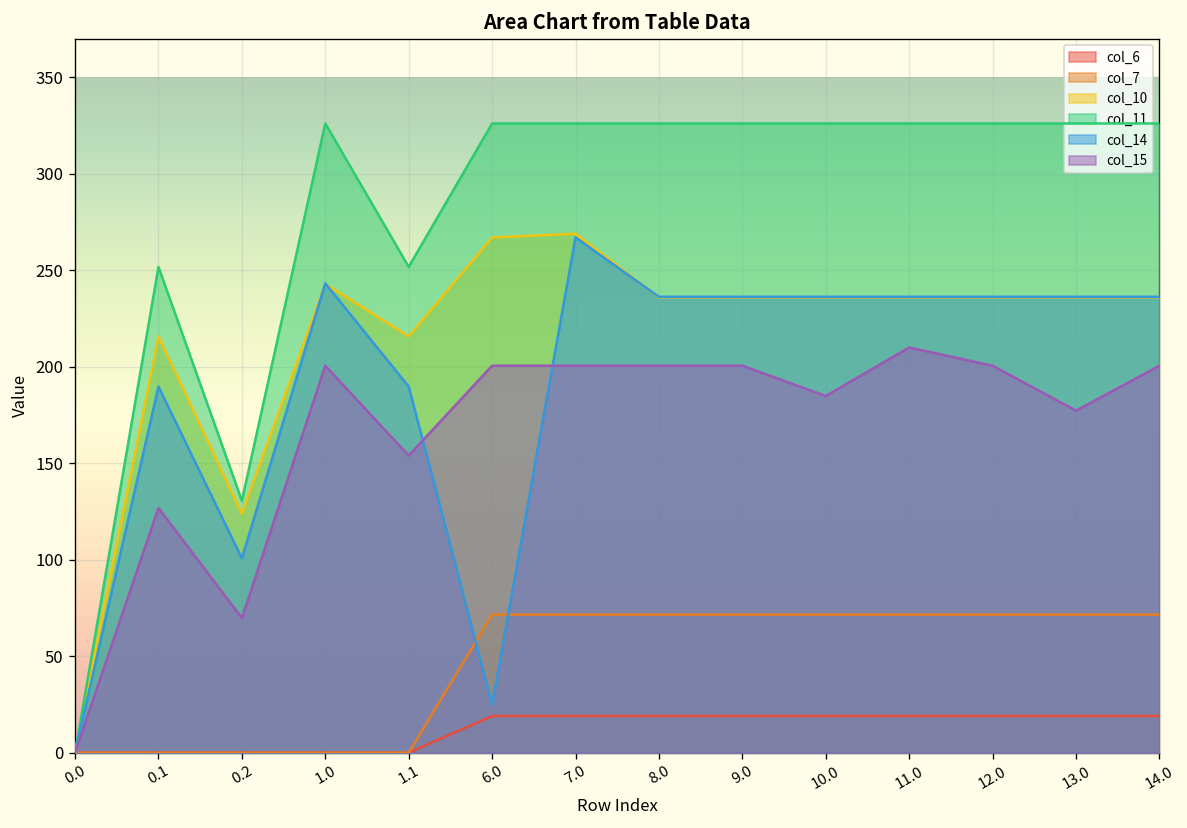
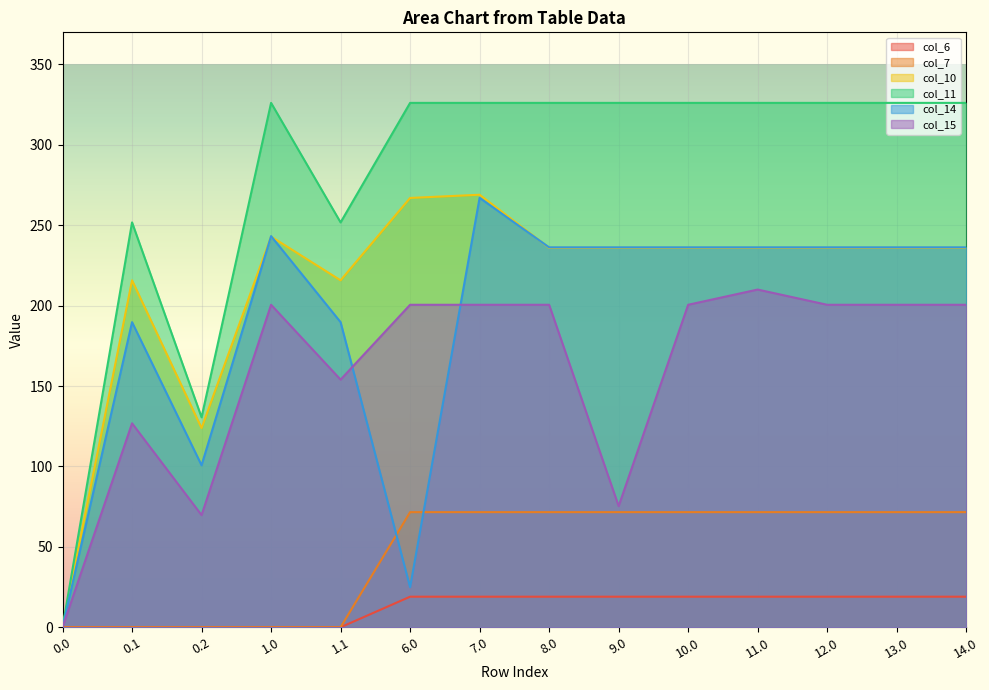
col_15, 9.0: 201 -> 75
col_15, 10.0: 185 -> 201
col_15, 13.0: 177 -> 201
